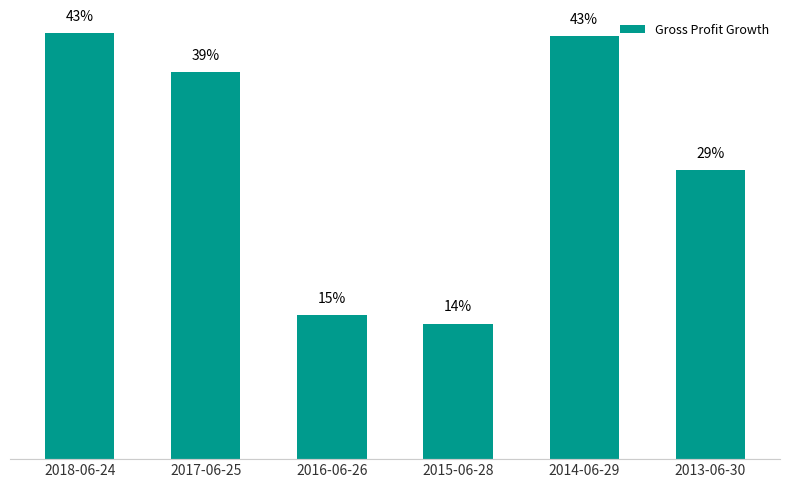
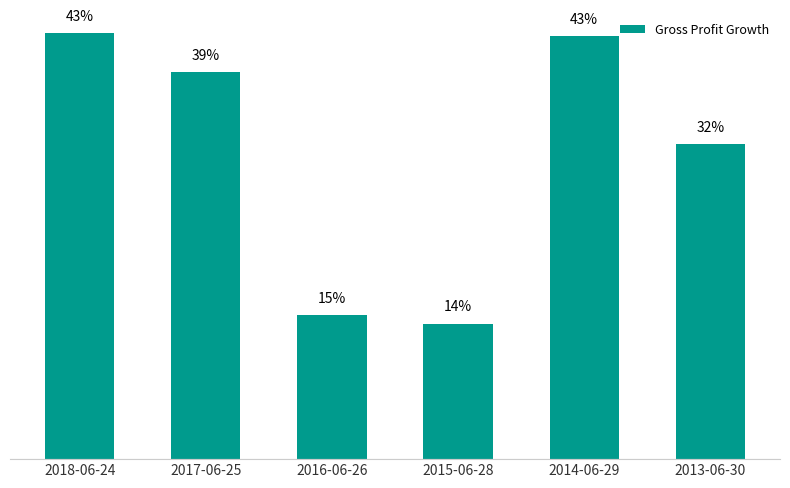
2013-06-30: 29% -> 32%
